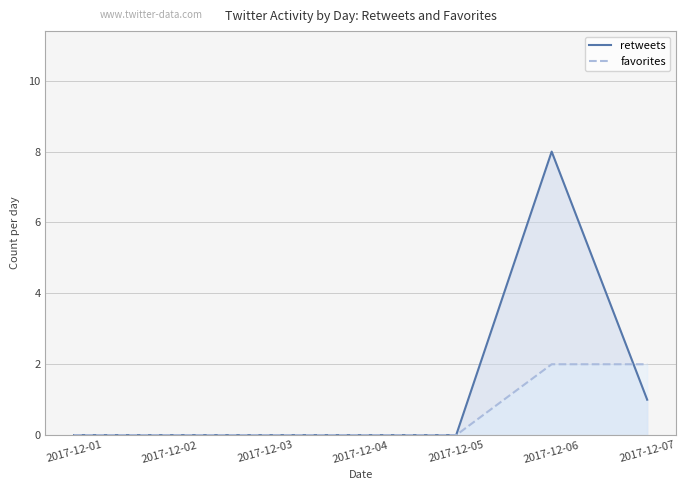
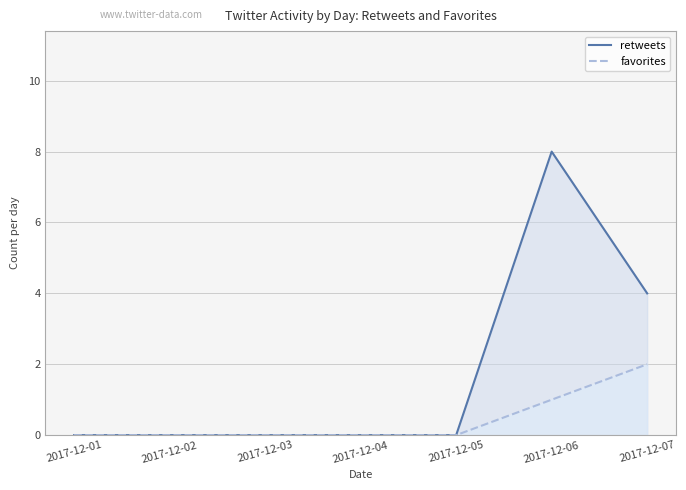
favorites, 2017-12-06: 2 -> 1
retweets, 2017-12-07: 1 -> 4
